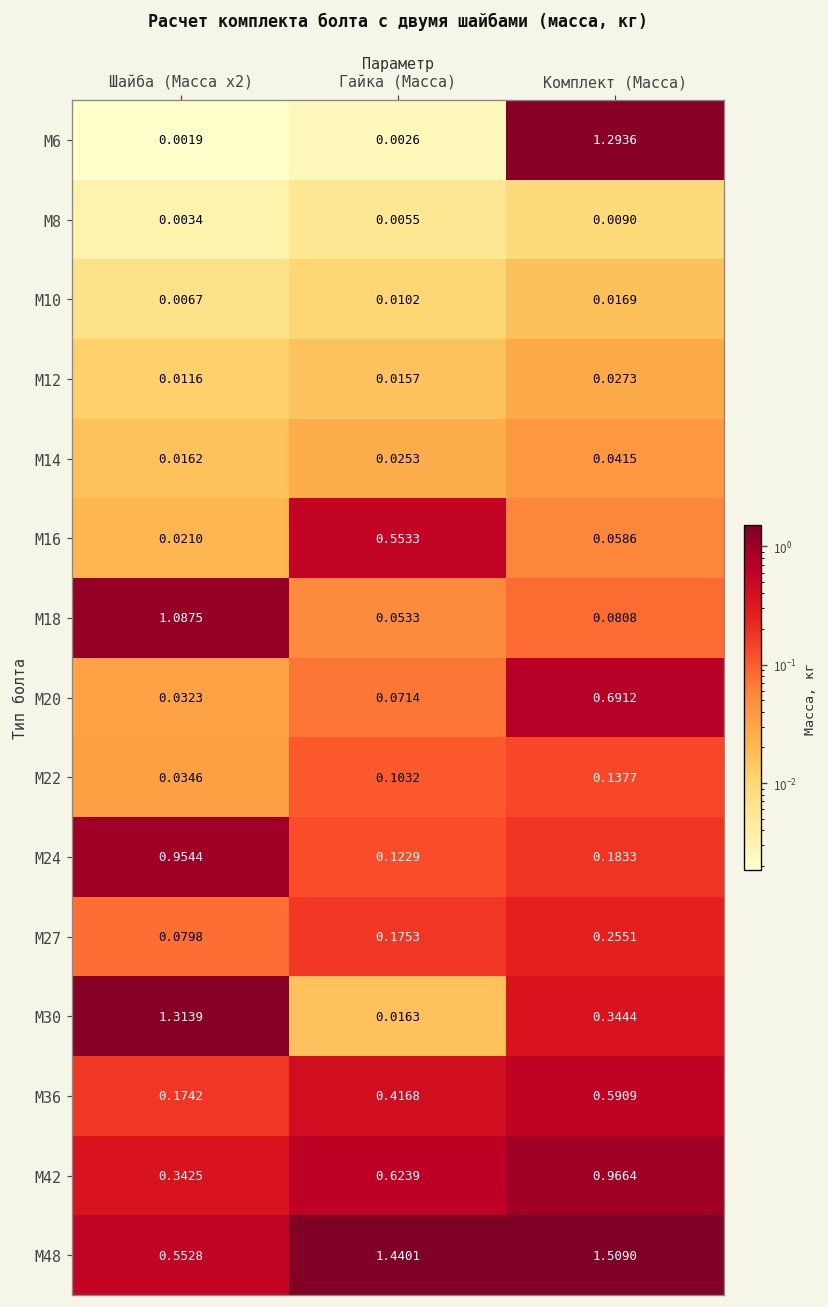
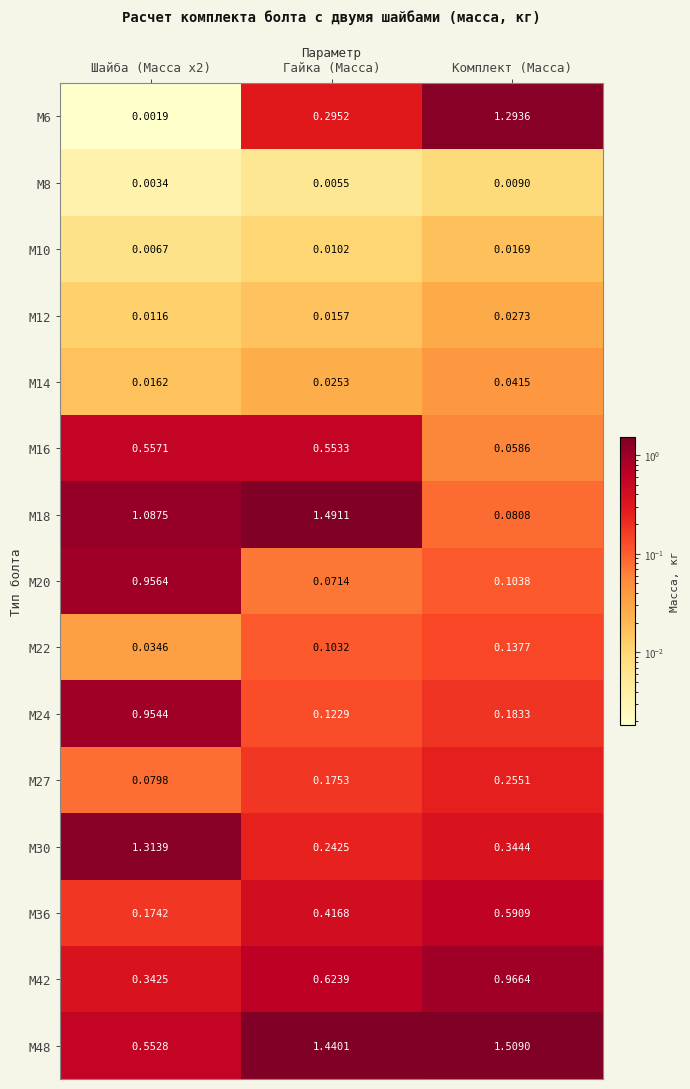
М6, Гайка (Масса): 0.0026 -> 0.2952
М16, Шайба (Масса x2): 0.0210 -> 0.5571
М18, Гайка (Масса): 0.0533 -> 1.4911
М20, Шайба (Масса x2): 0.0323 -> 0.9564
М20, Комплект (Масса): 0.6912 -> 0.1038
М30, Гайка (Масса): 0.0163 -> 0.2425
